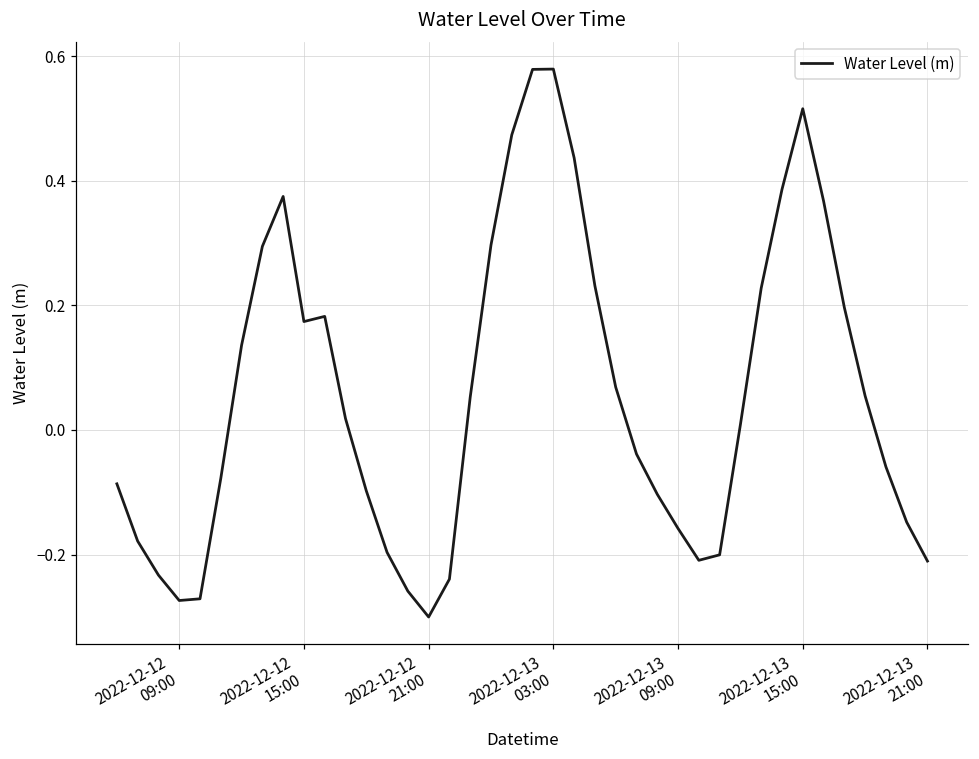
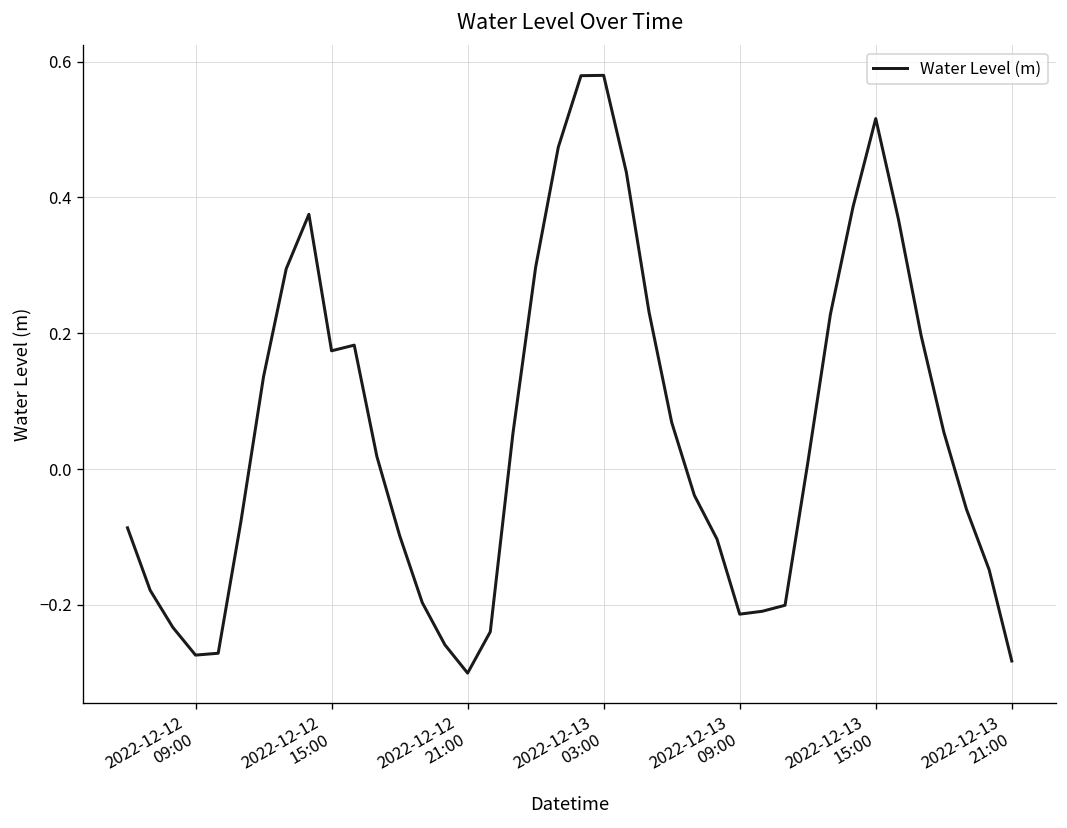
2022-12-13 09:00: -0.16 -> -0.21
2022-12-13 21:00: -0.21 -> -0.28
